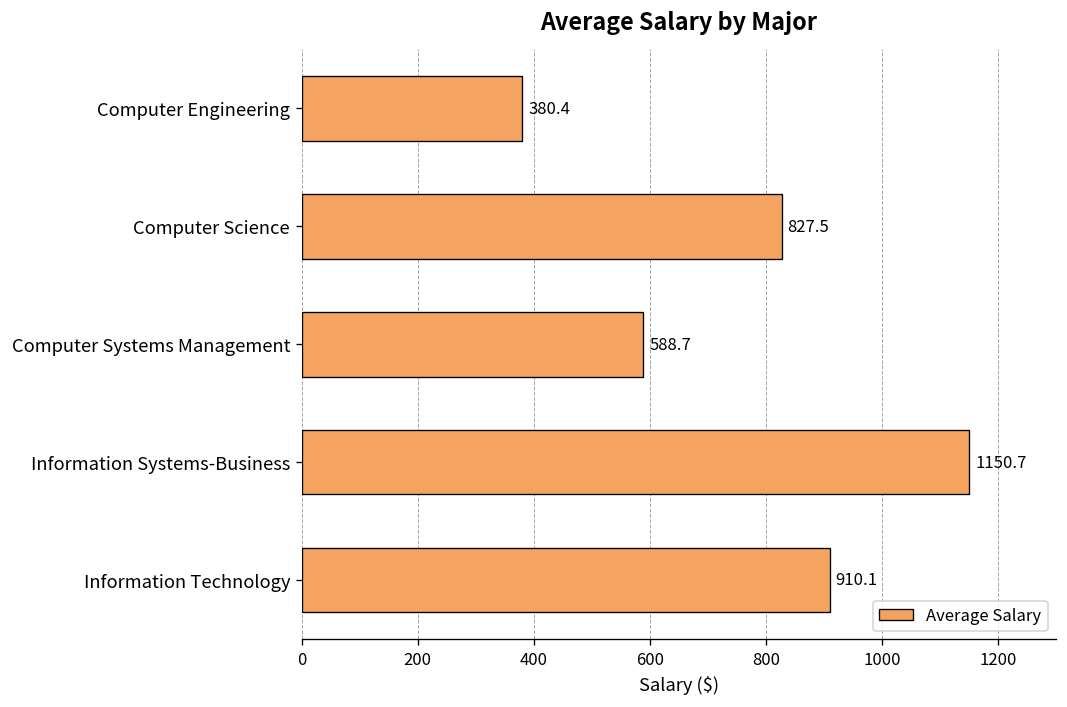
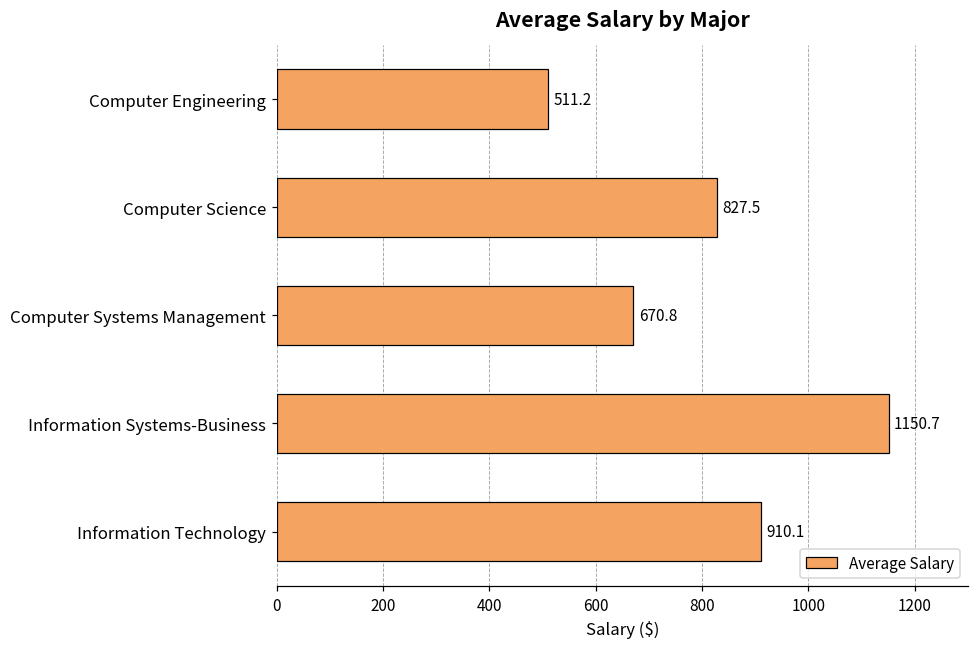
Computer Engineering: 380.4 -> 511.2
Computer Systems Management: 588.7 -> 670.8
